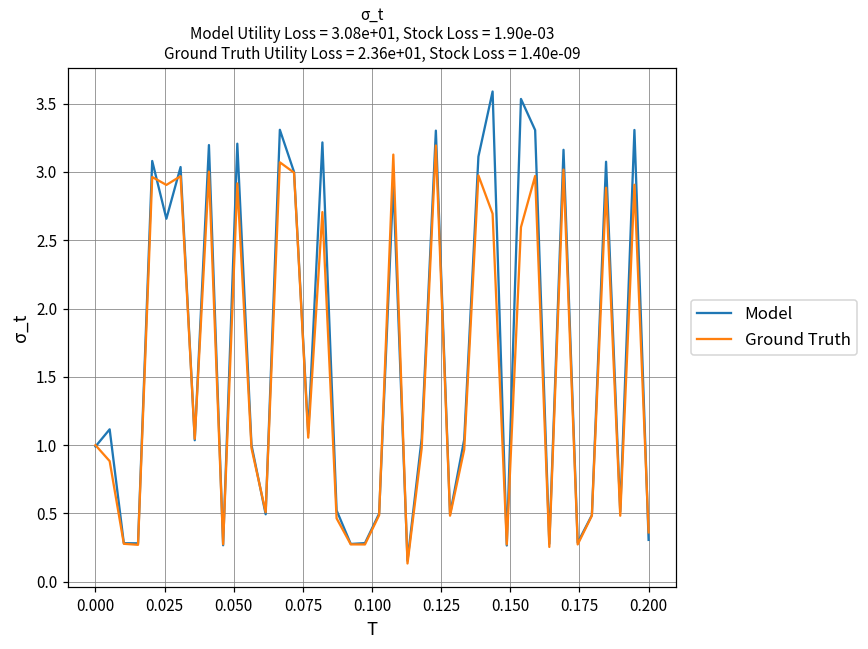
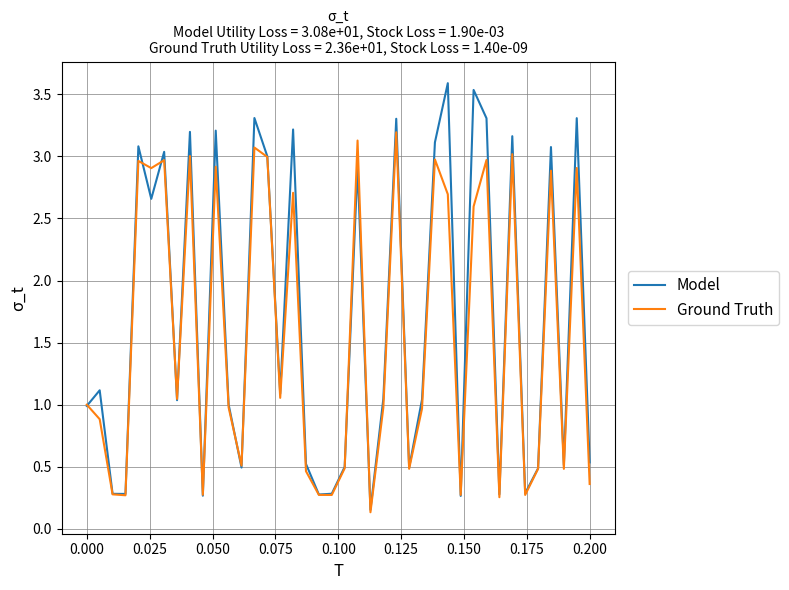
Model, 0.200: 0.31 -> 0.54
